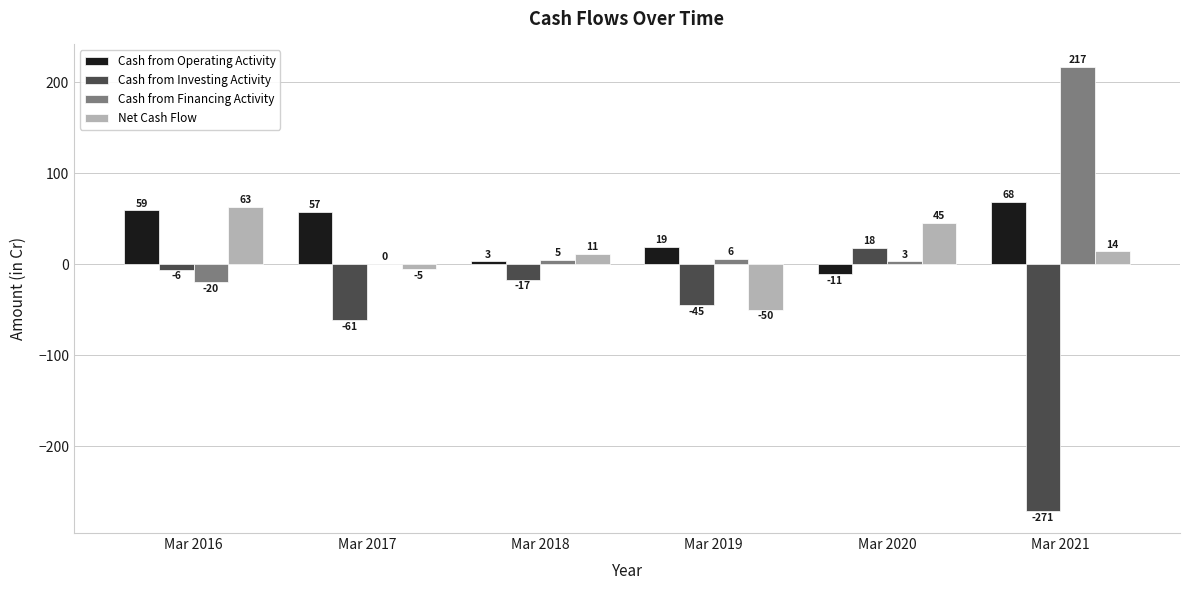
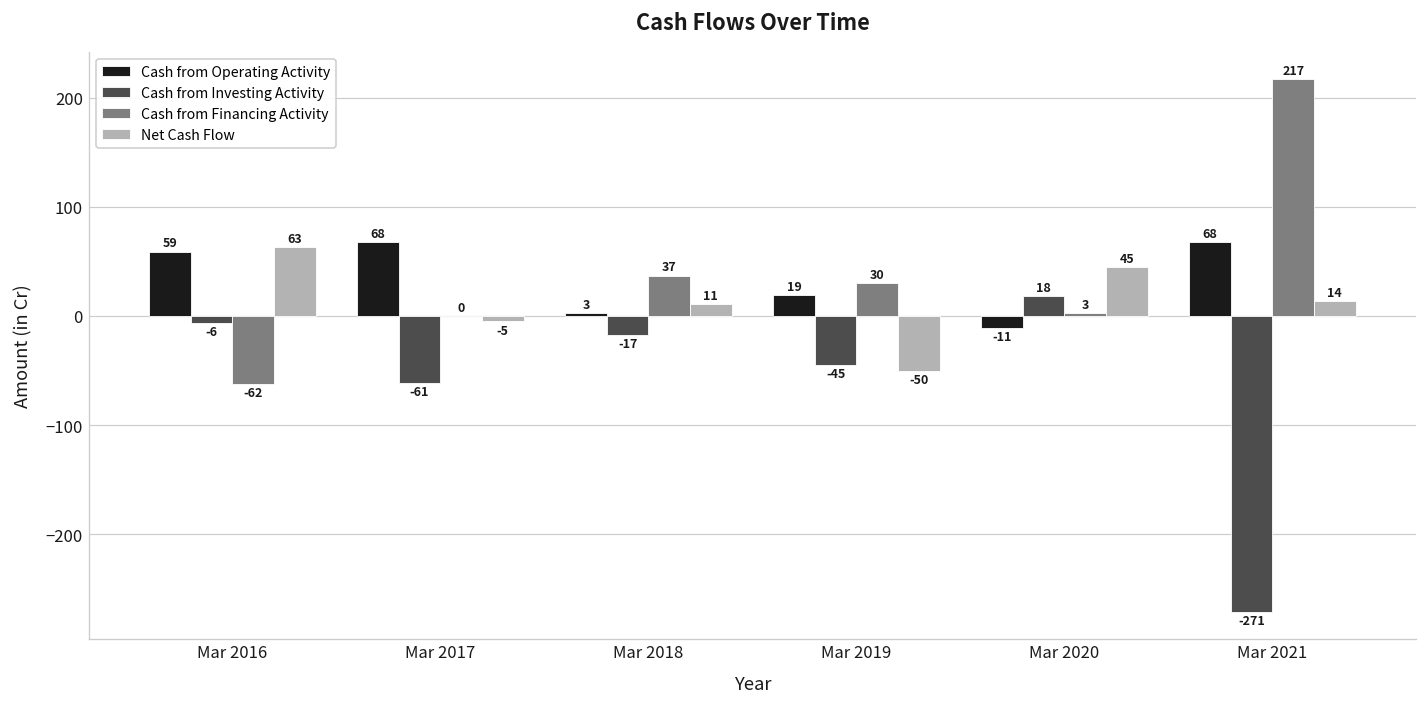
Cash from Financing Activity, Mar 2016: -20 -> -62
Cash from Operating Activity, Mar 2017: 57 -> 68
Cash from Financing Activity, Mar 2018: 5 -> 37
Cash from Financing Activity, Mar 2019: 6 -> 30
